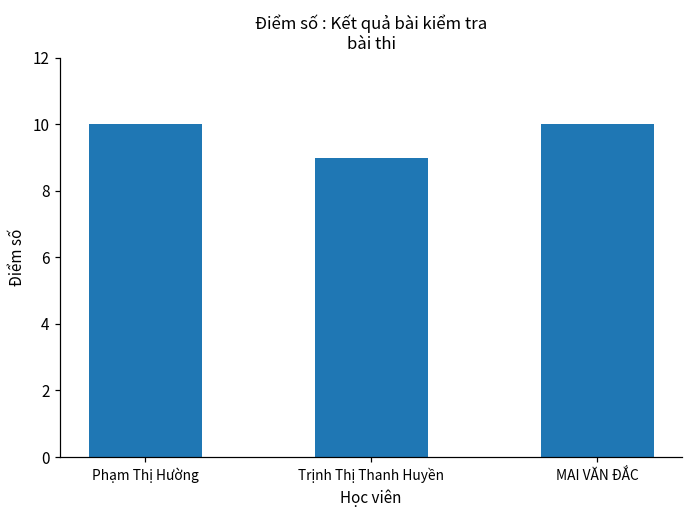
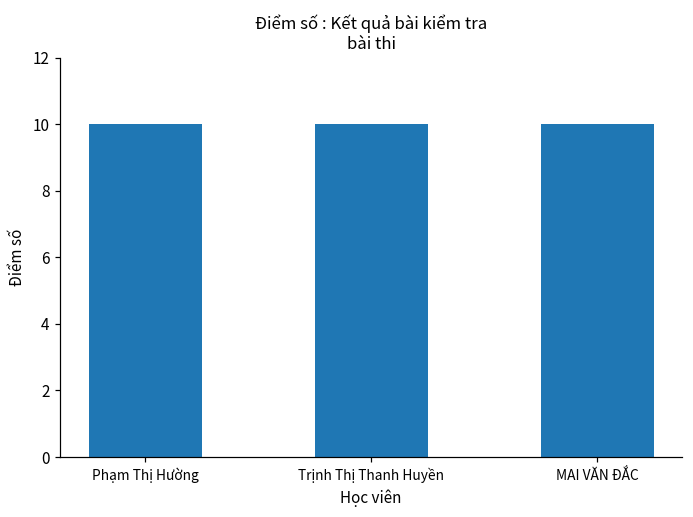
Trịnh Thị Thanh Huyền: 9 -> 10
